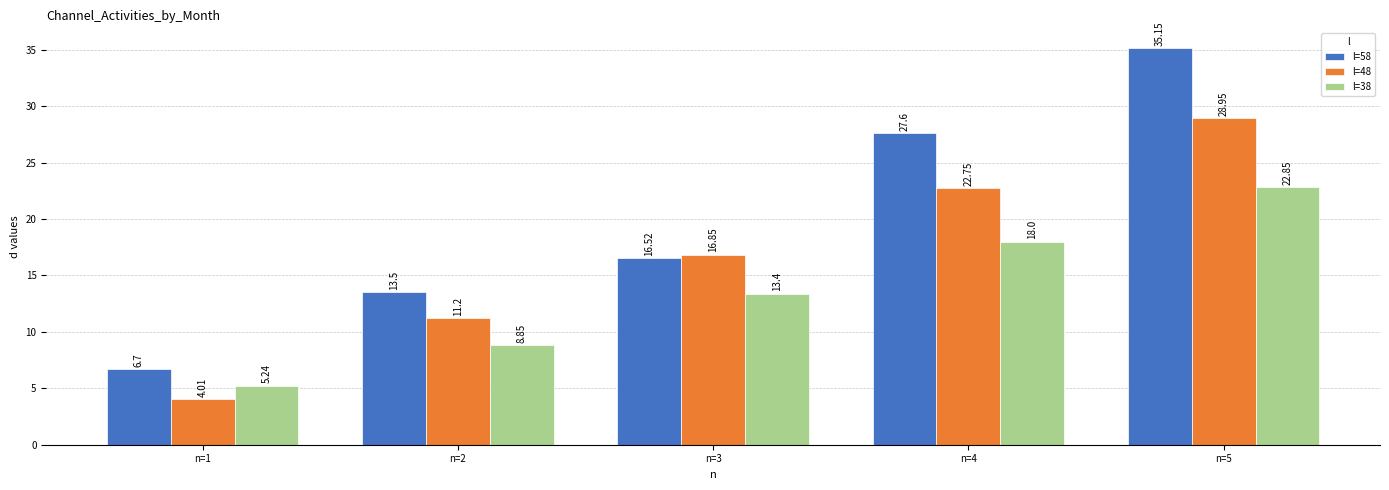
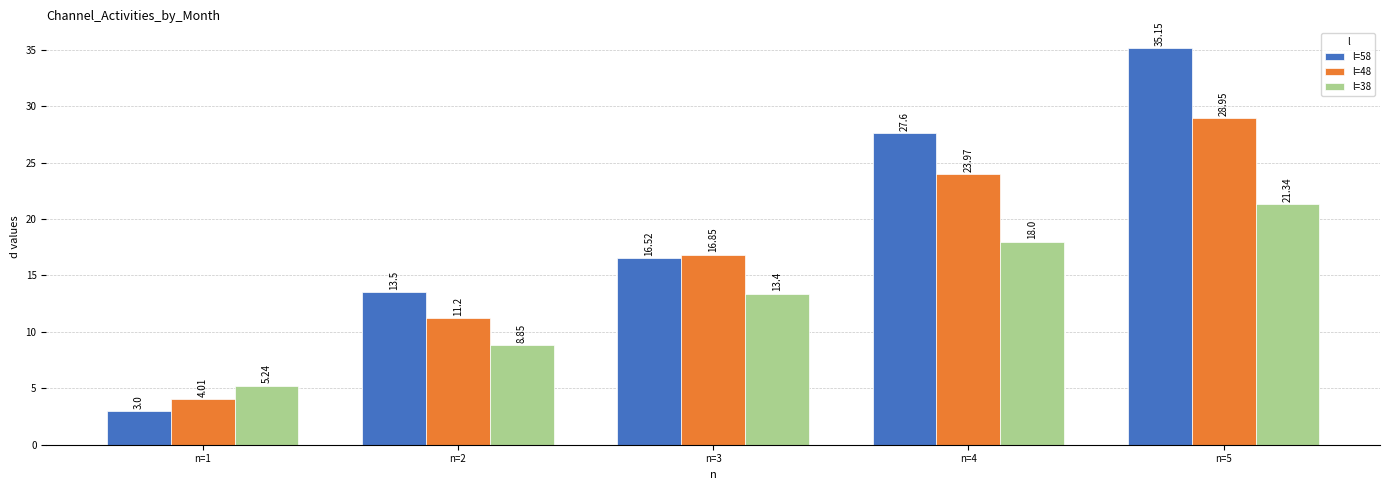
l=58, n=1: 6.7 -> 3.0
l=48, n=4: 22.75 -> 23.97
l=38, n=5: 22.85 -> 21.34
